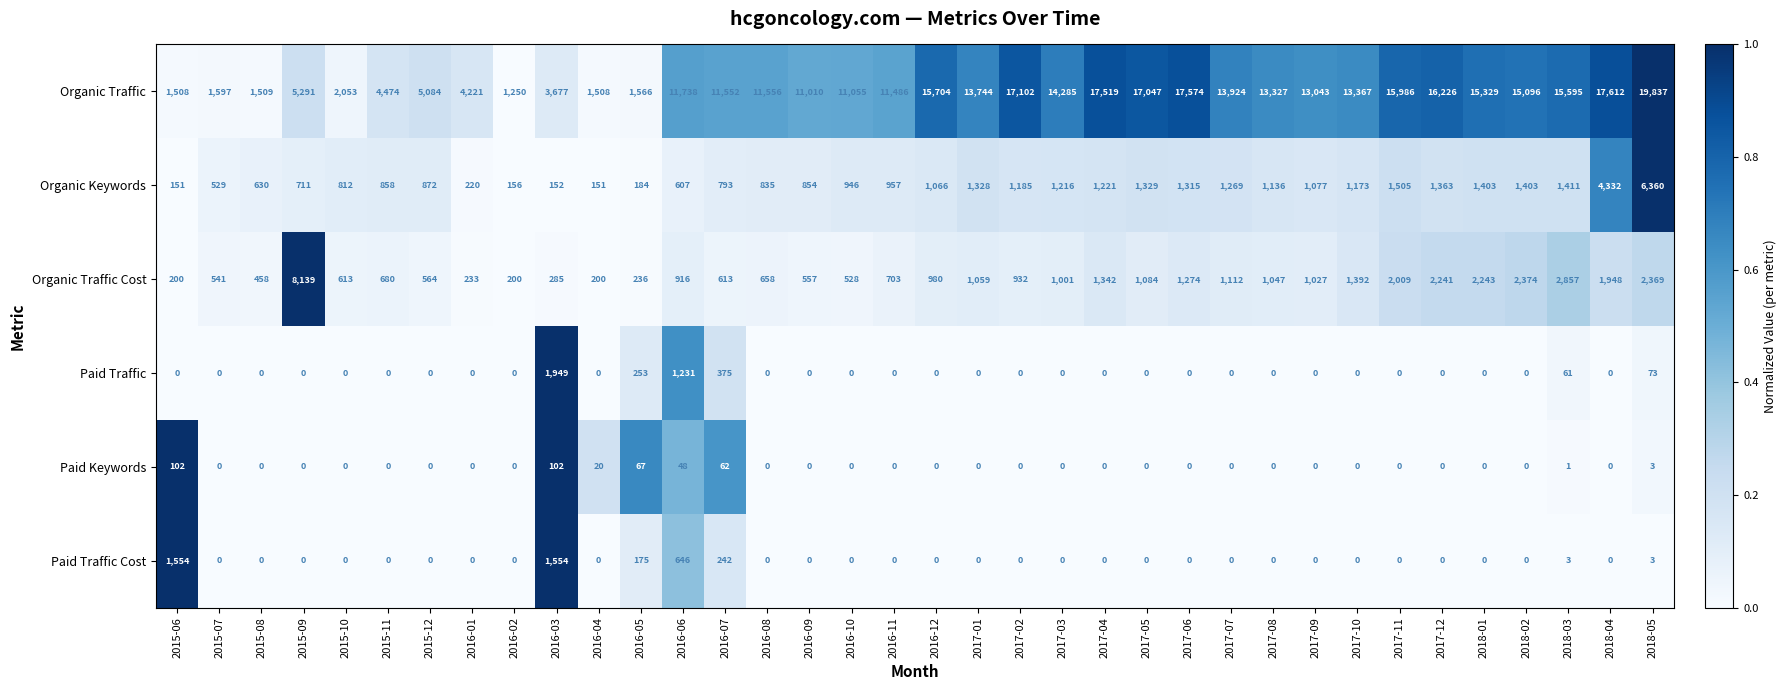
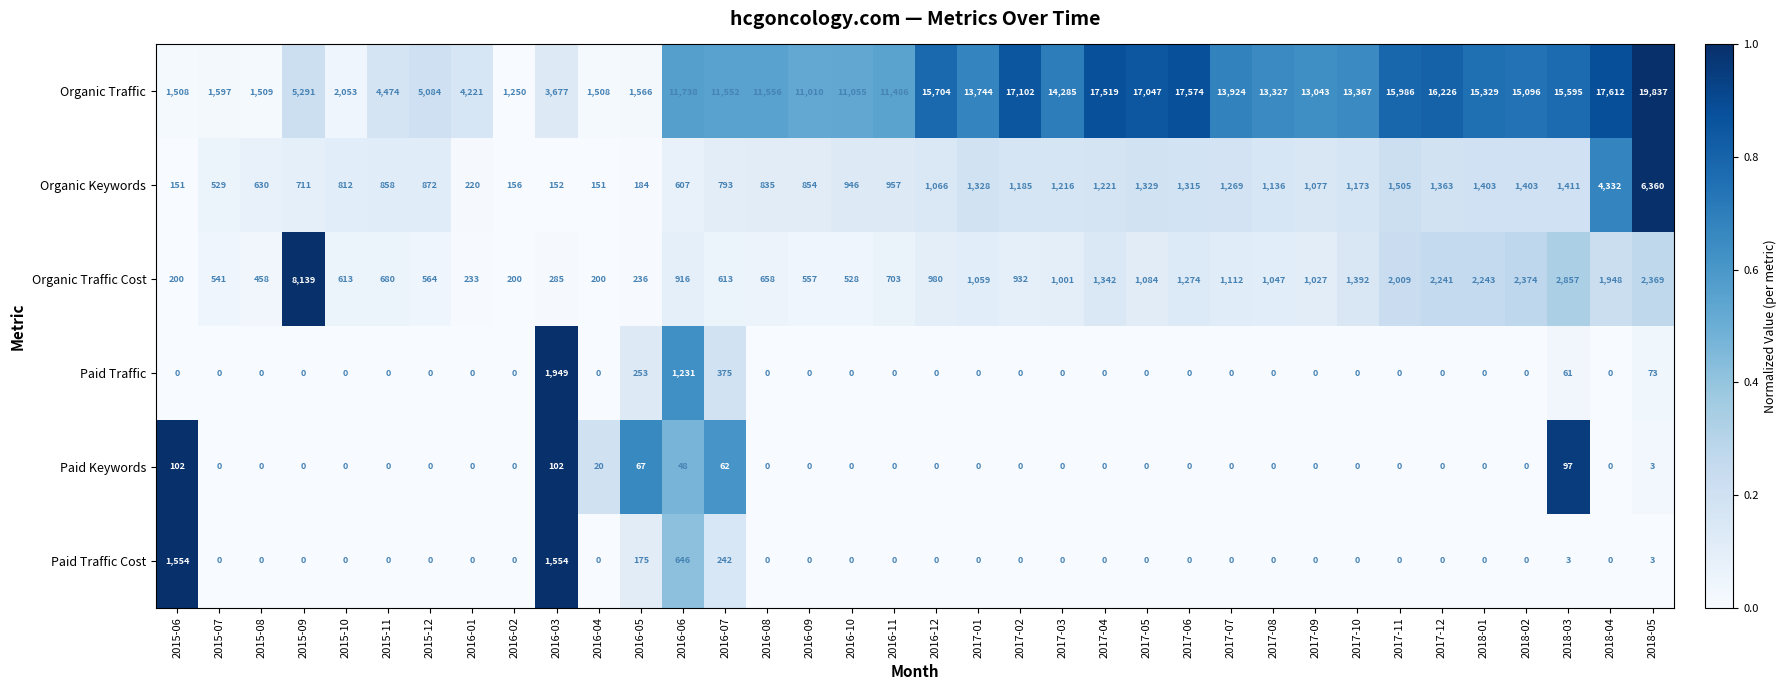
Paid Keywords, 2018-03: 1 -> 97
